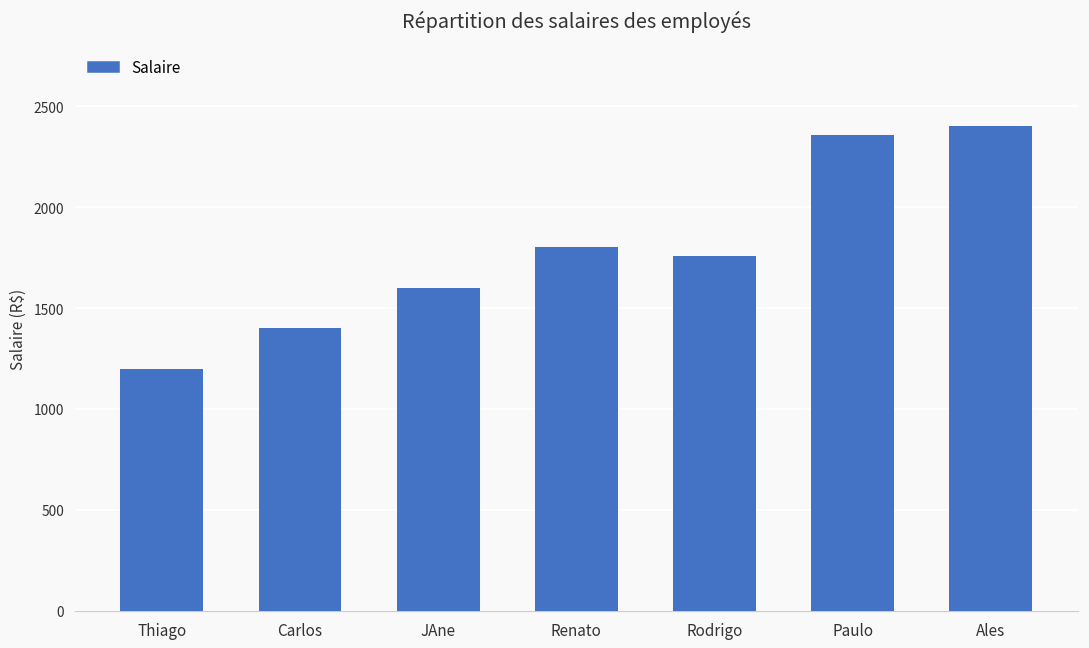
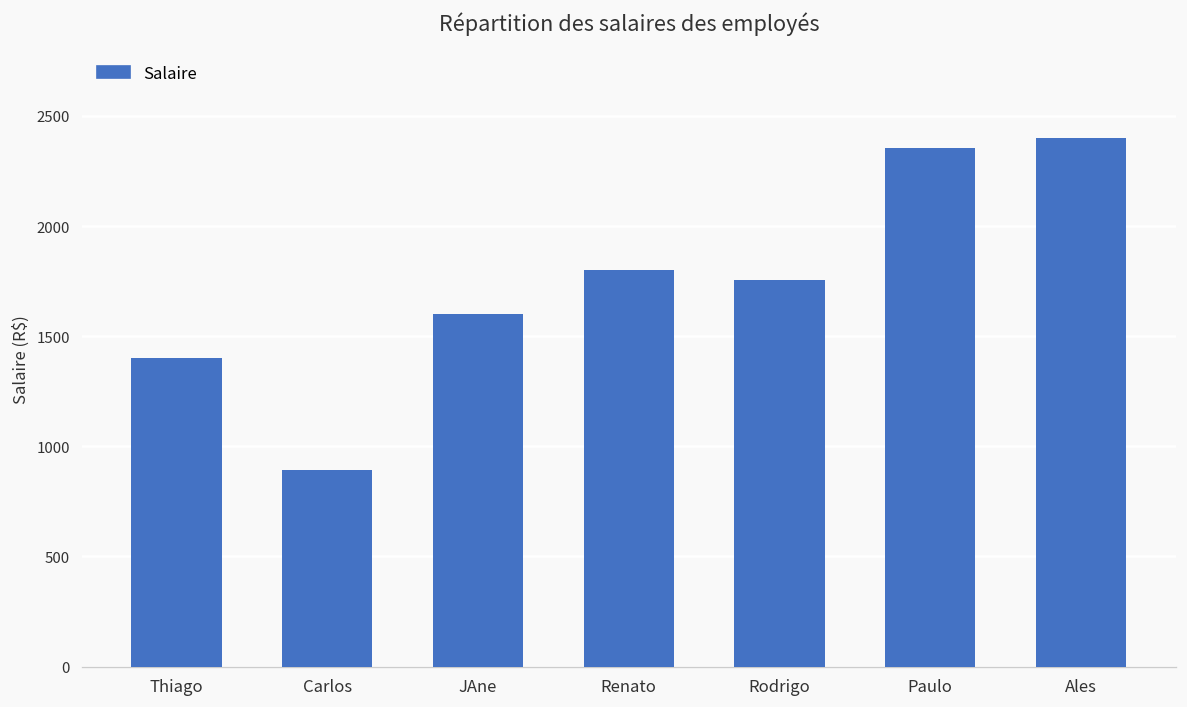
Thiago: 1200 -> 1400
Carlos: 1400 -> 890
